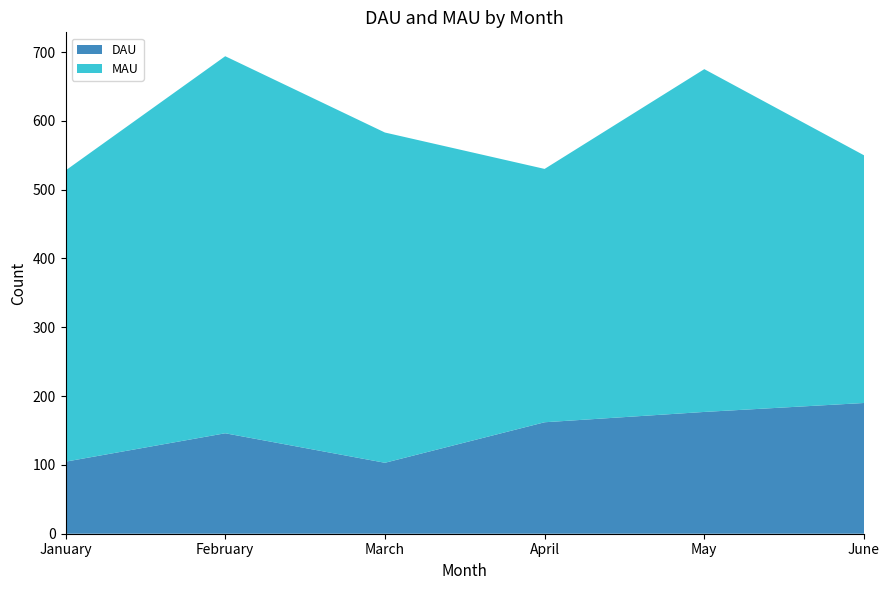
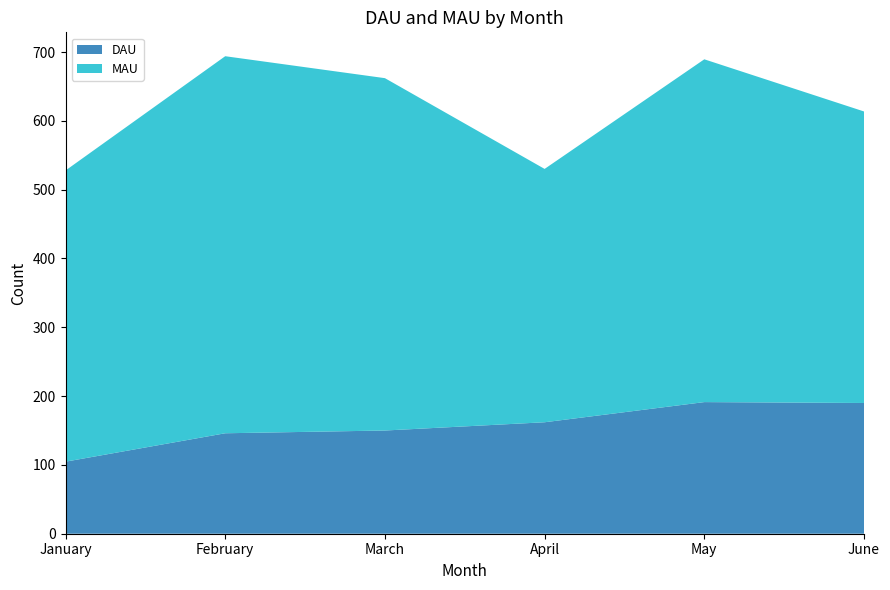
DAU, March: 100 -> 150
MAU, March: 480 -> 510
DAU, May: 180 -> 190
MAU, June: 360 -> 420
